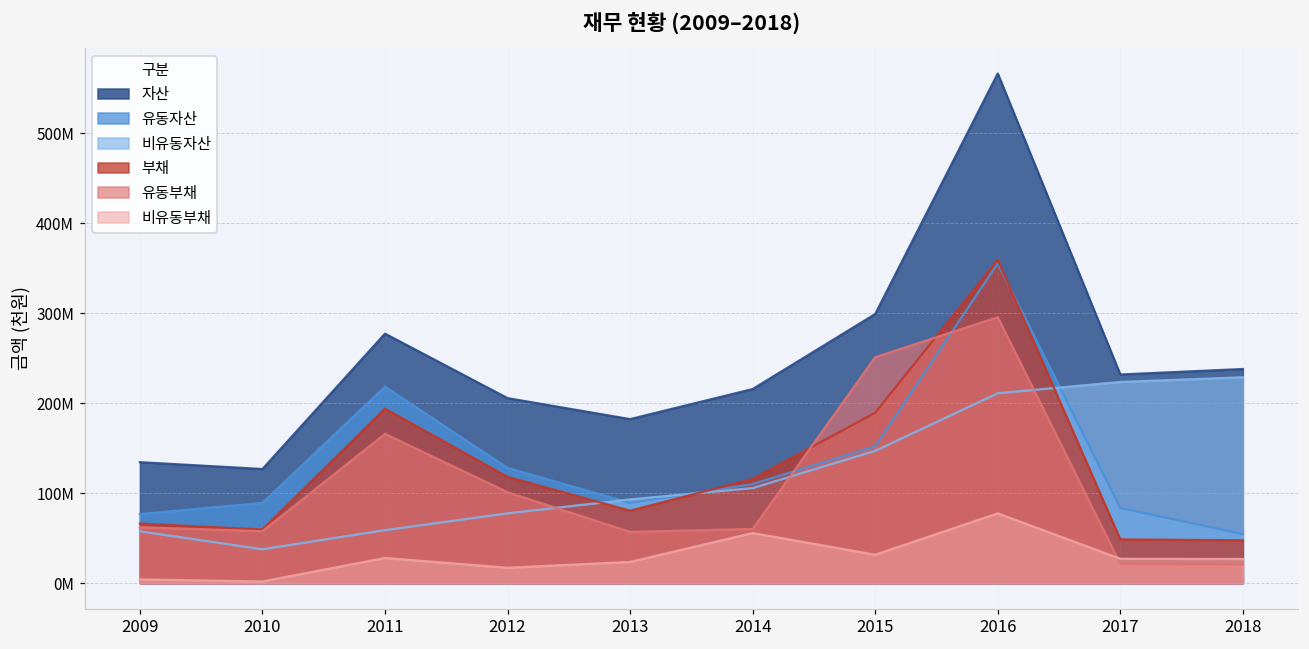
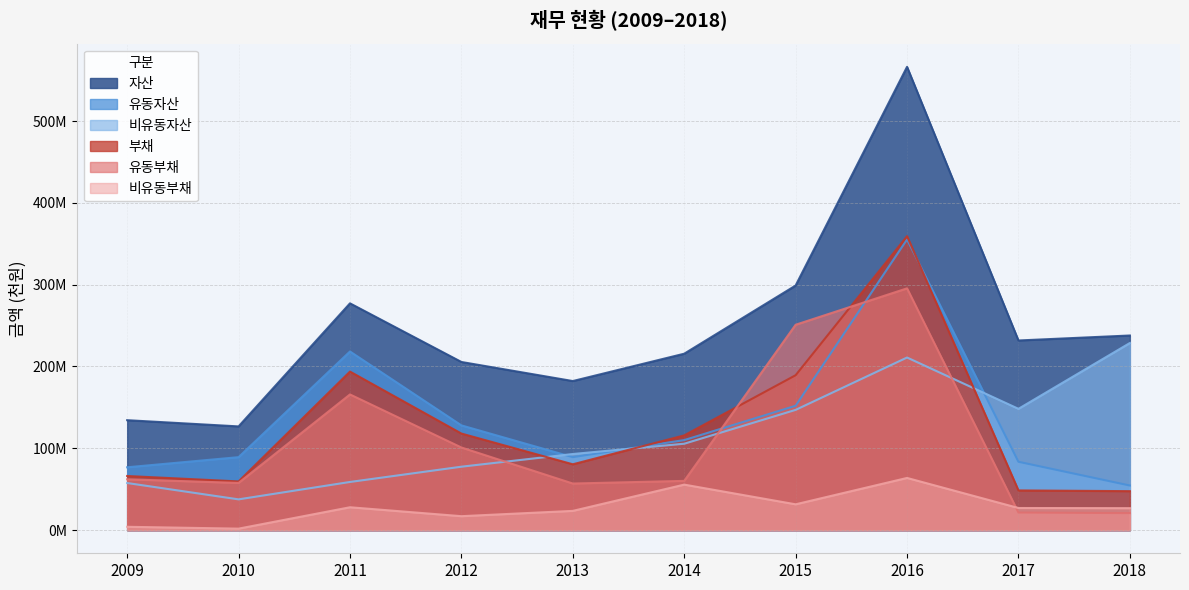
비유동부채, 2016: 80000000 -> 60000000
비유동자산, 2017: 220000000 -> 150000000
